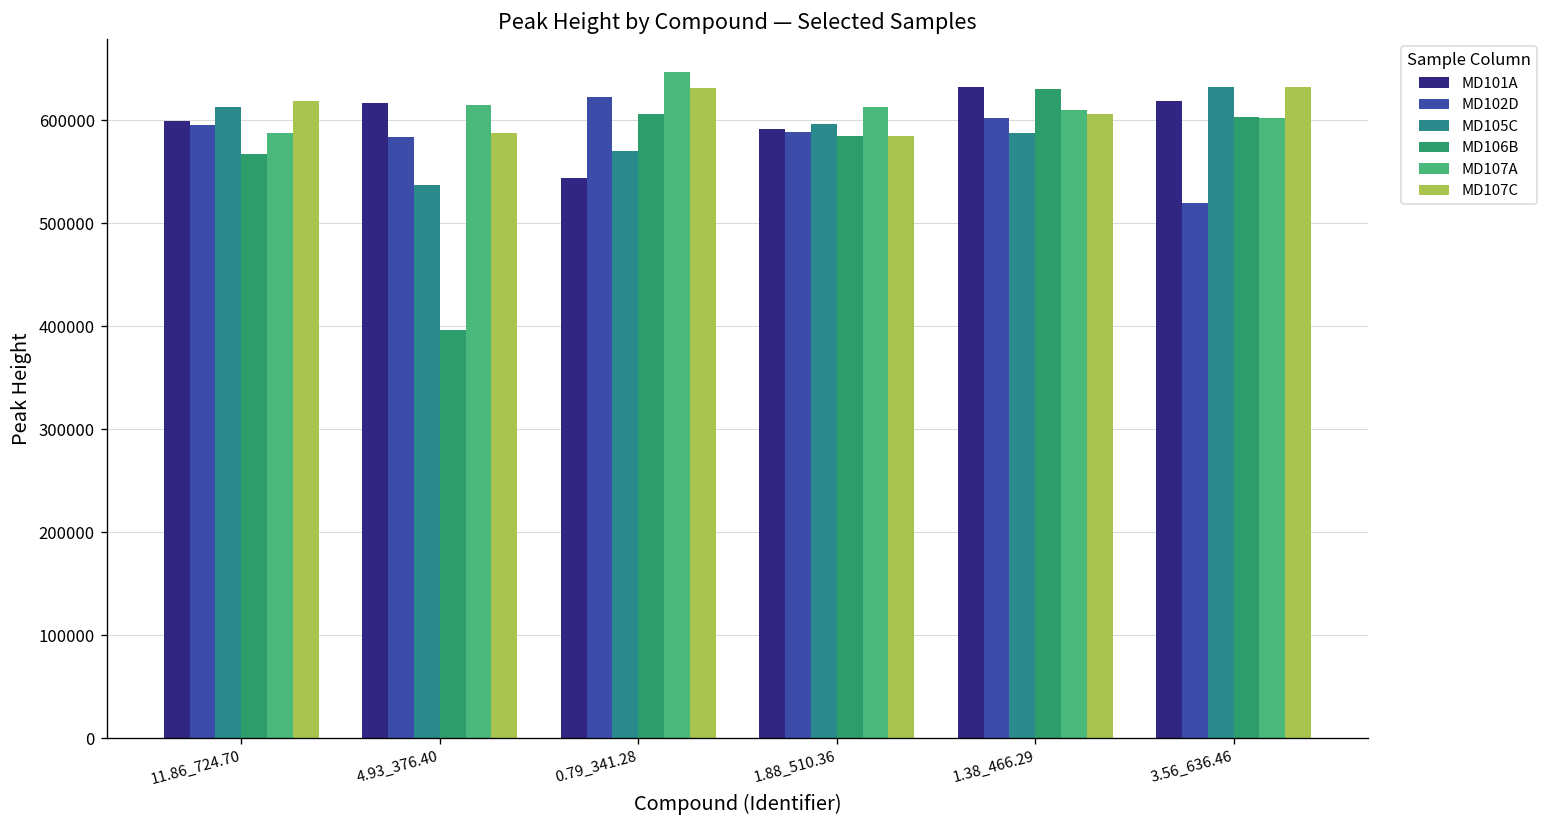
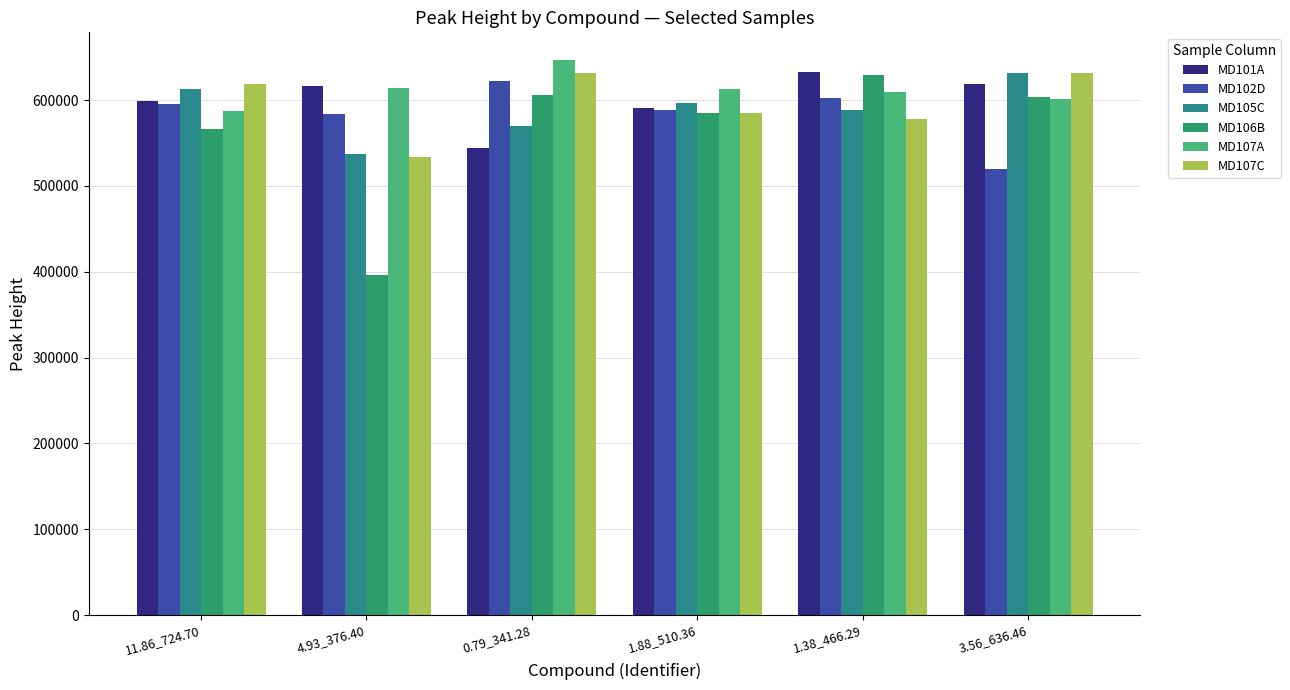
MD107C, 4.93_376.40: 590000 -> 530000
MD107C, 1.38_466.29: 610000 -> 580000
